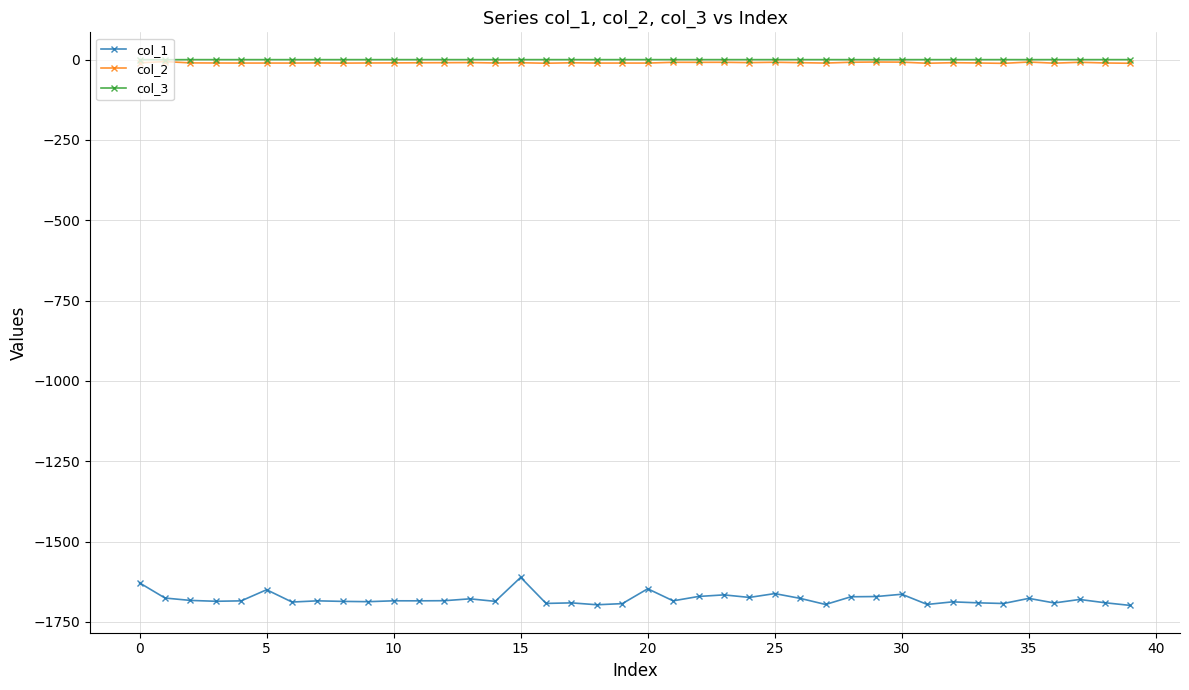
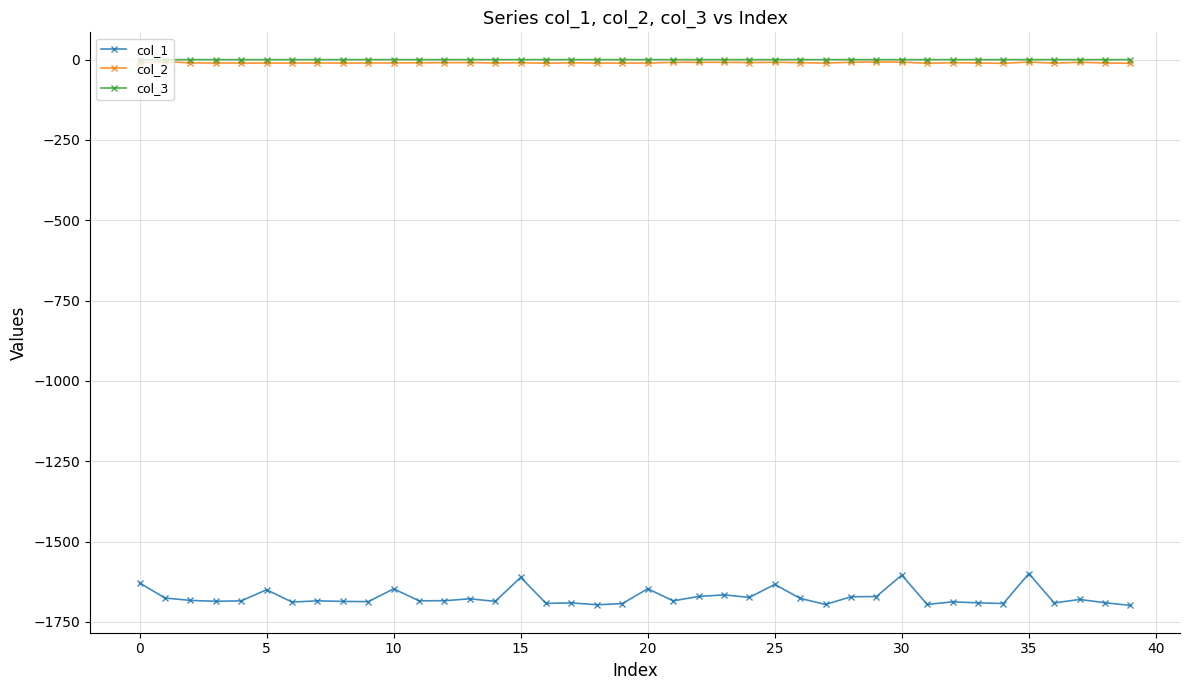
col_1, 10: -1680 -> -1650
col_1, 25: -1660 -> -1630
col_1, 30: -1660 -> -1600
col_1, 35: -1680 -> -1600
